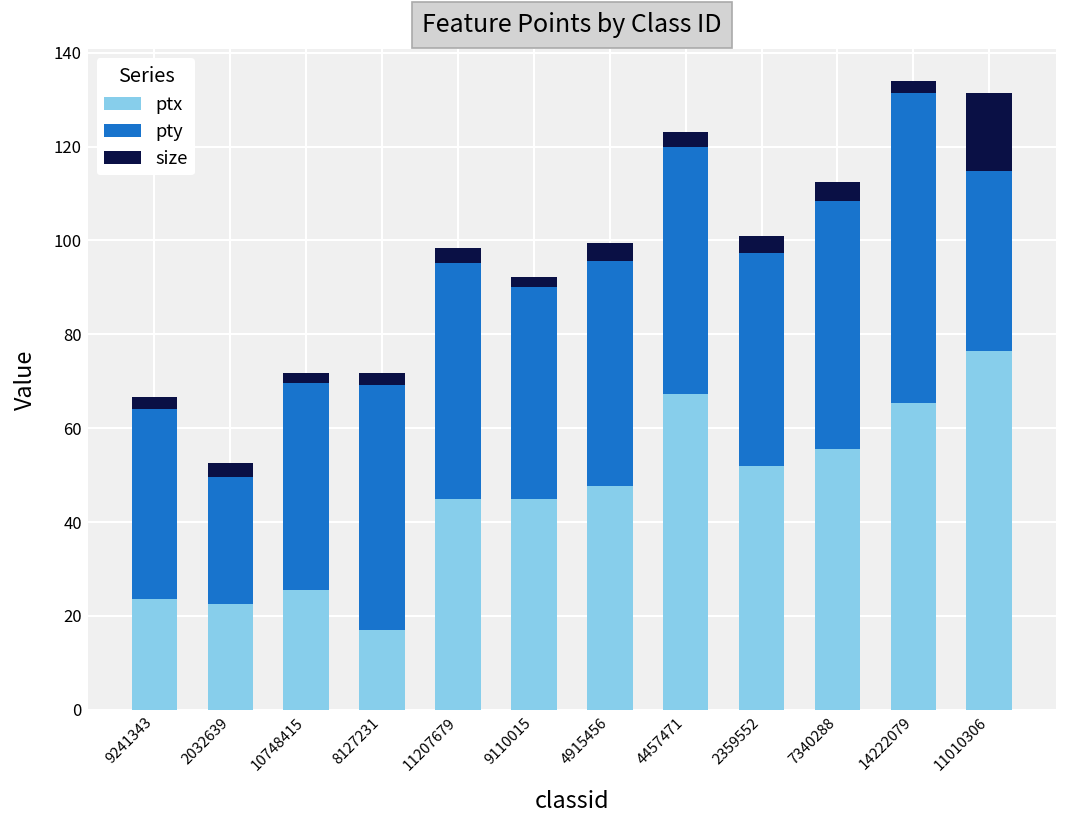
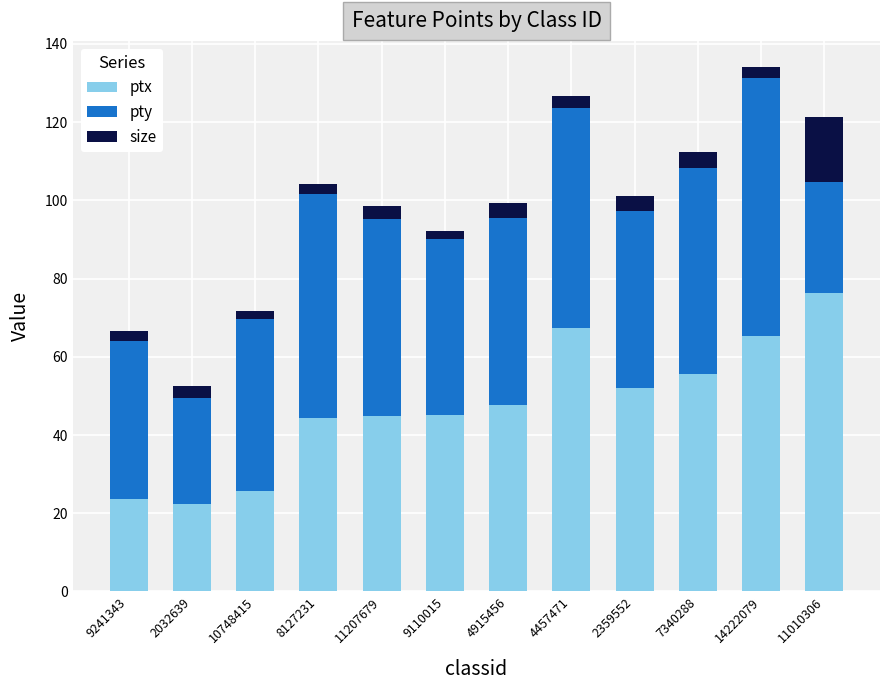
ptx, 8127231: 17 -> 44
pty, 8127231: 52 -> 57
pty, 4457471: 53 -> 56
pty, 11010306: 38 -> 28
